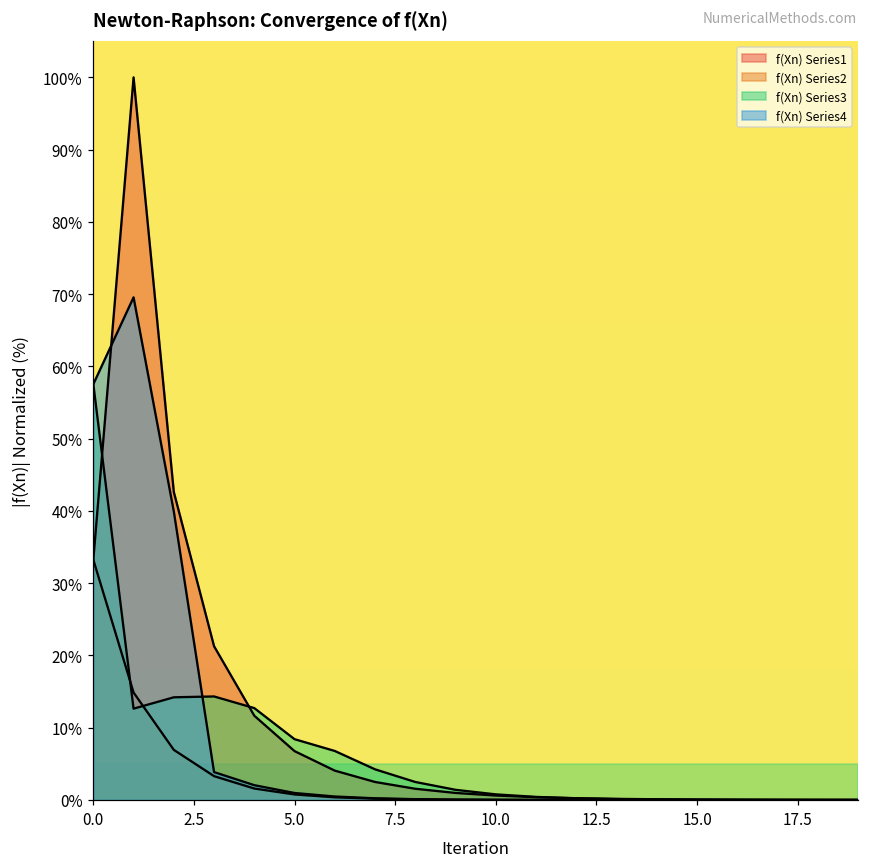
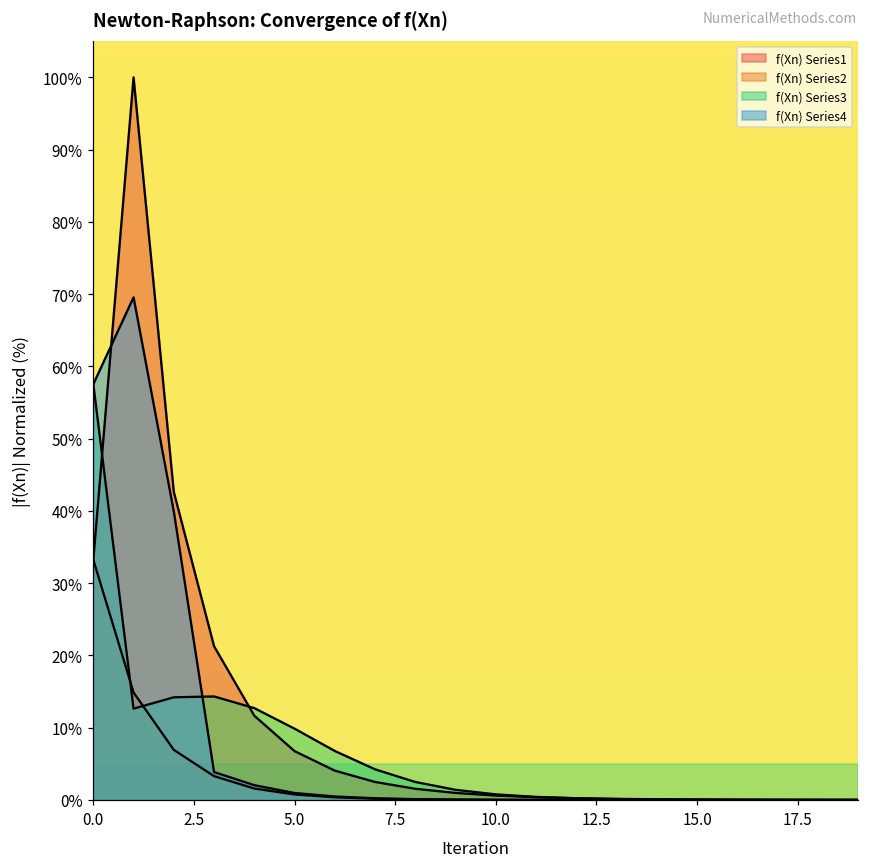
f(Xn) Series3, 5.0: 8% -> 10%
